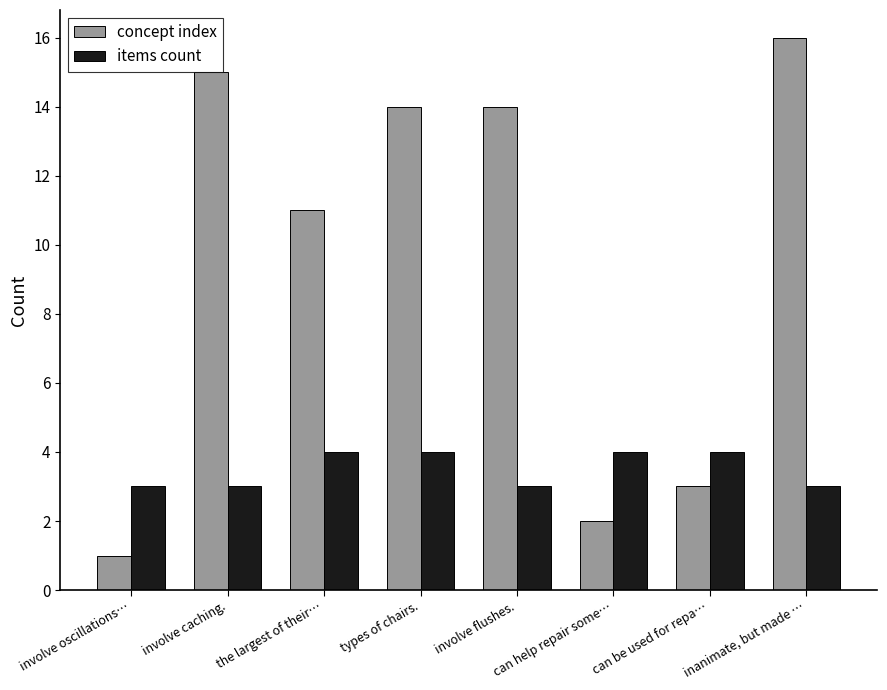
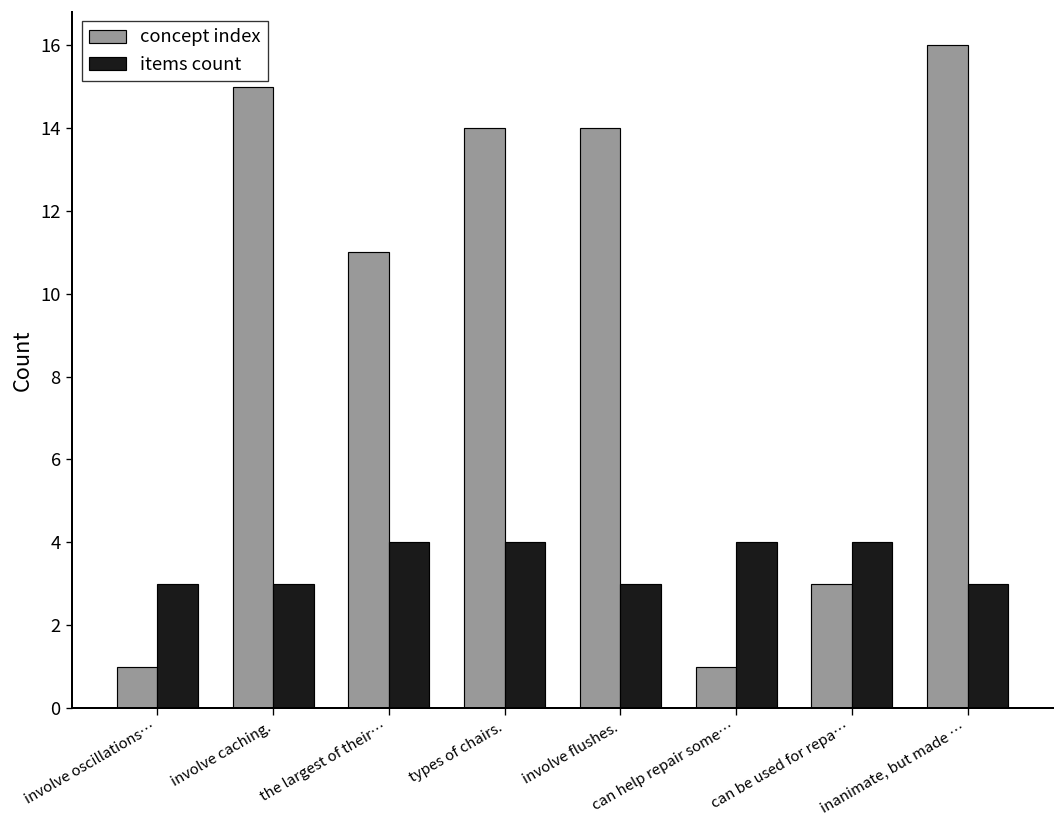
concept index, can help repair some…: 2 -> 1
